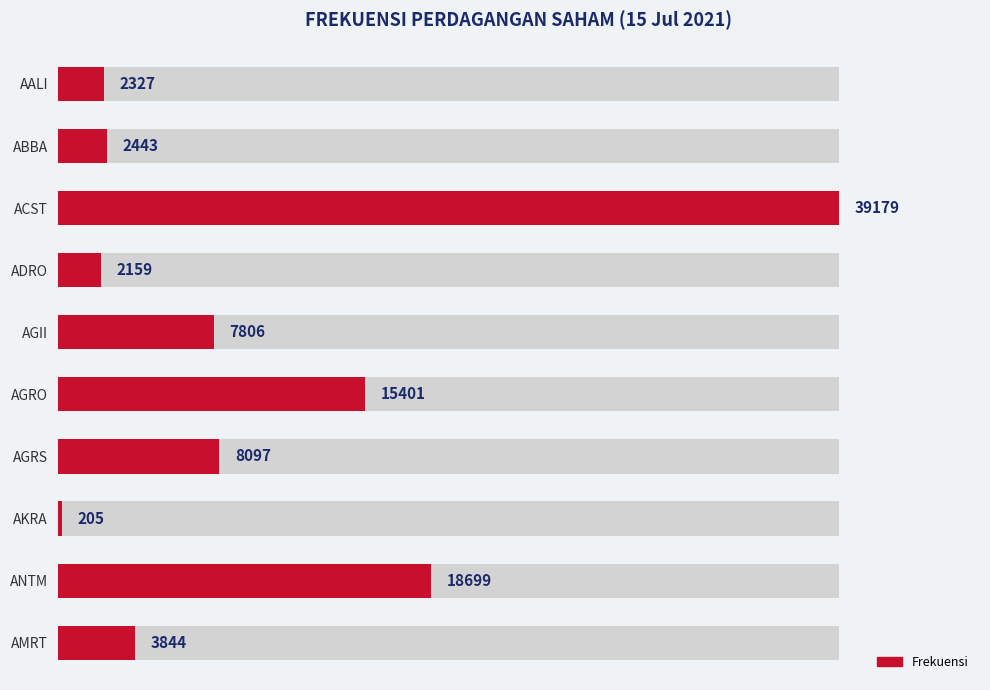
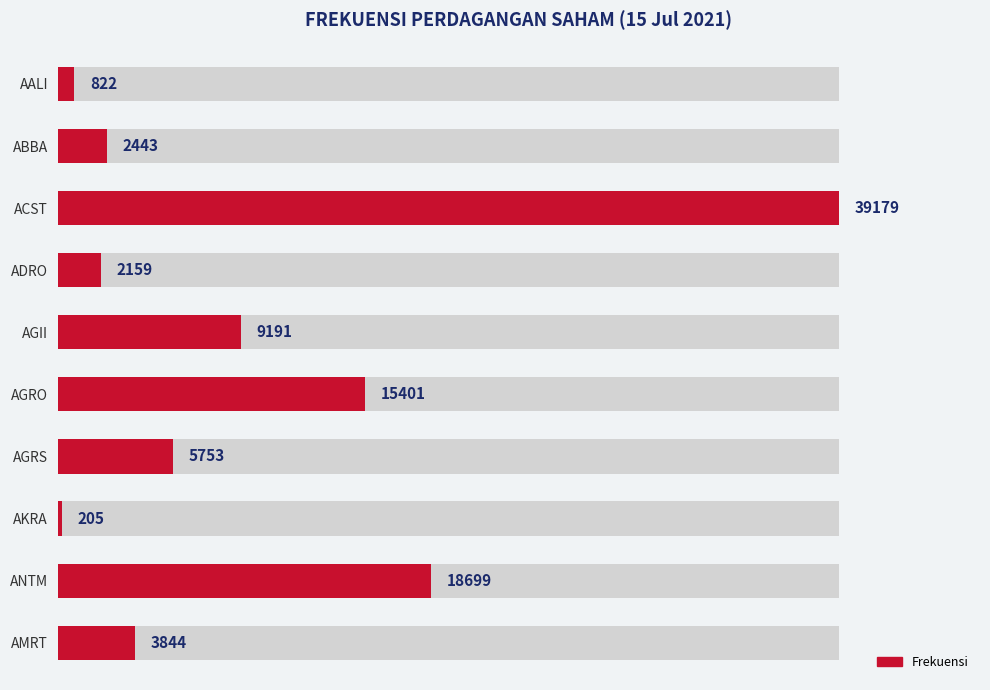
Frekuensi, AALI: 2327 -> 822
Frekuensi, AGII: 7806 -> 9191
Frekuensi, AGRS: 8097 -> 5753
